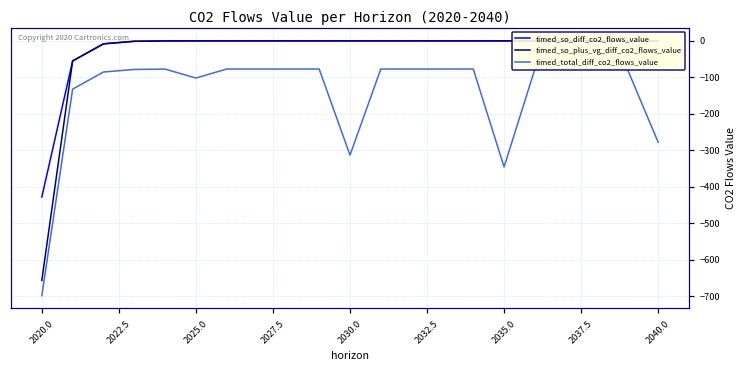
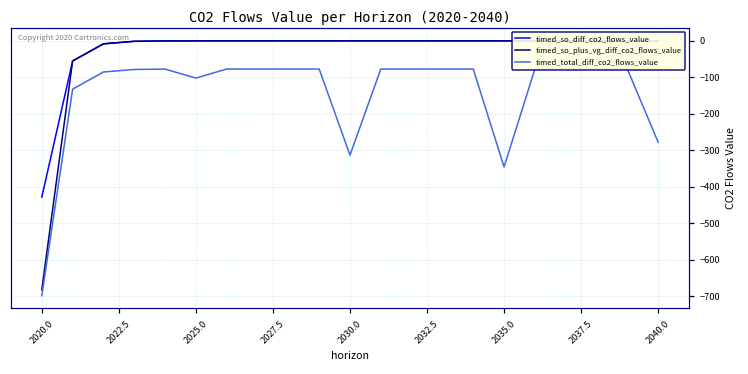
timed_so_plus_vg_diff_co2_flows_value, 2020.0: -660 -> -680
